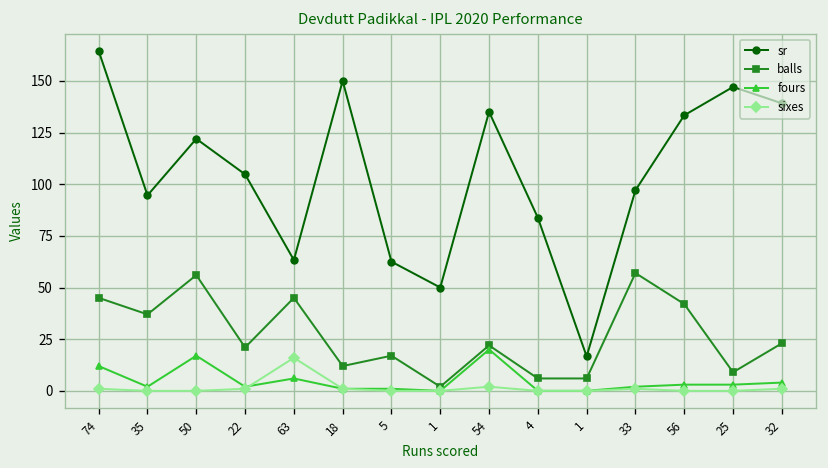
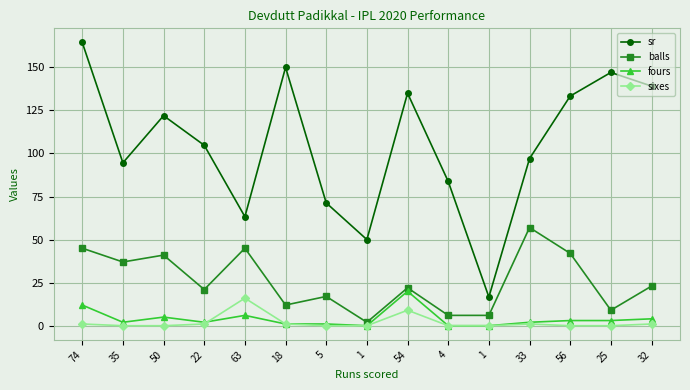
balls, 50: 56 -> 41
fours, 50: 17 -> 5
sr, 5: 63 -> 71
sixes, 54: 2 -> 9
